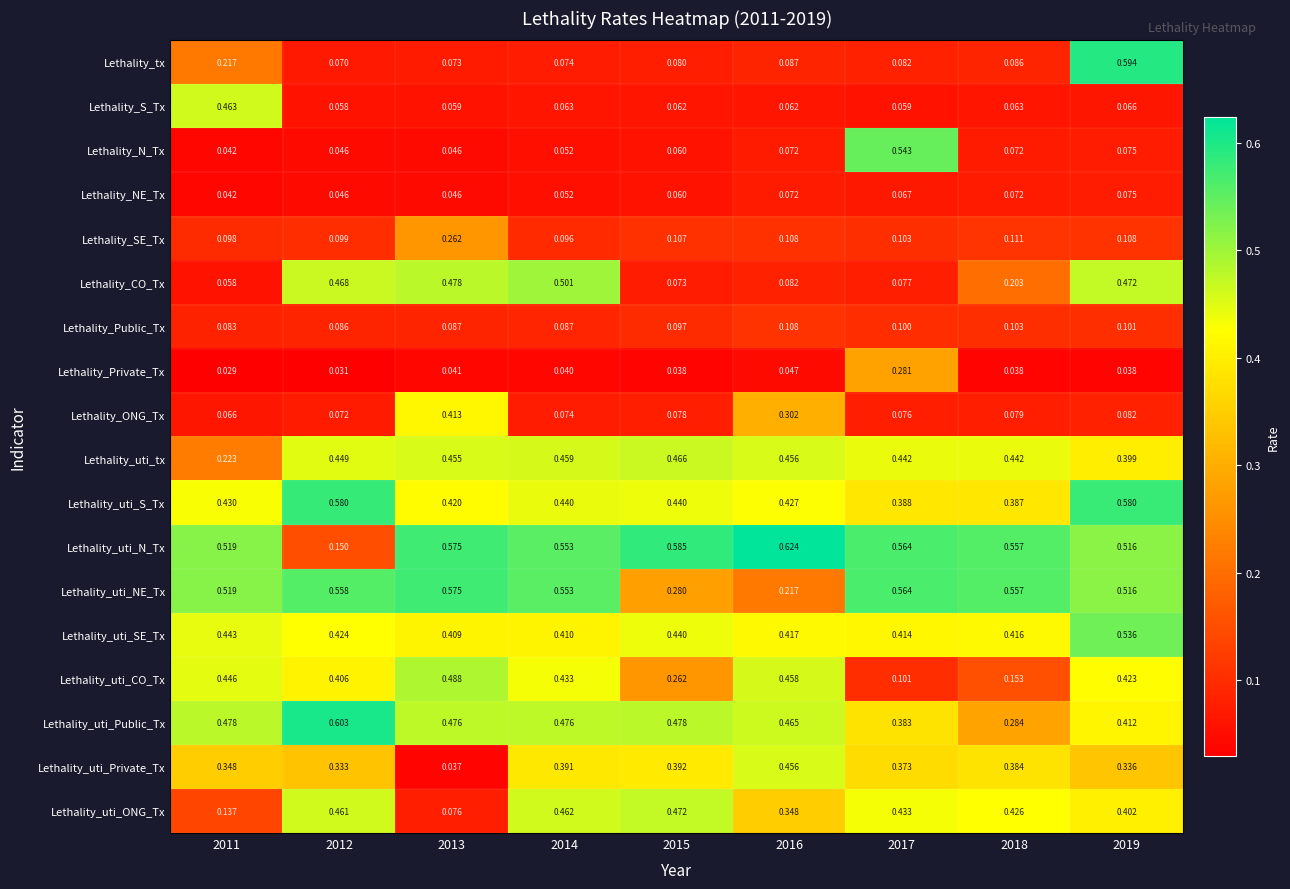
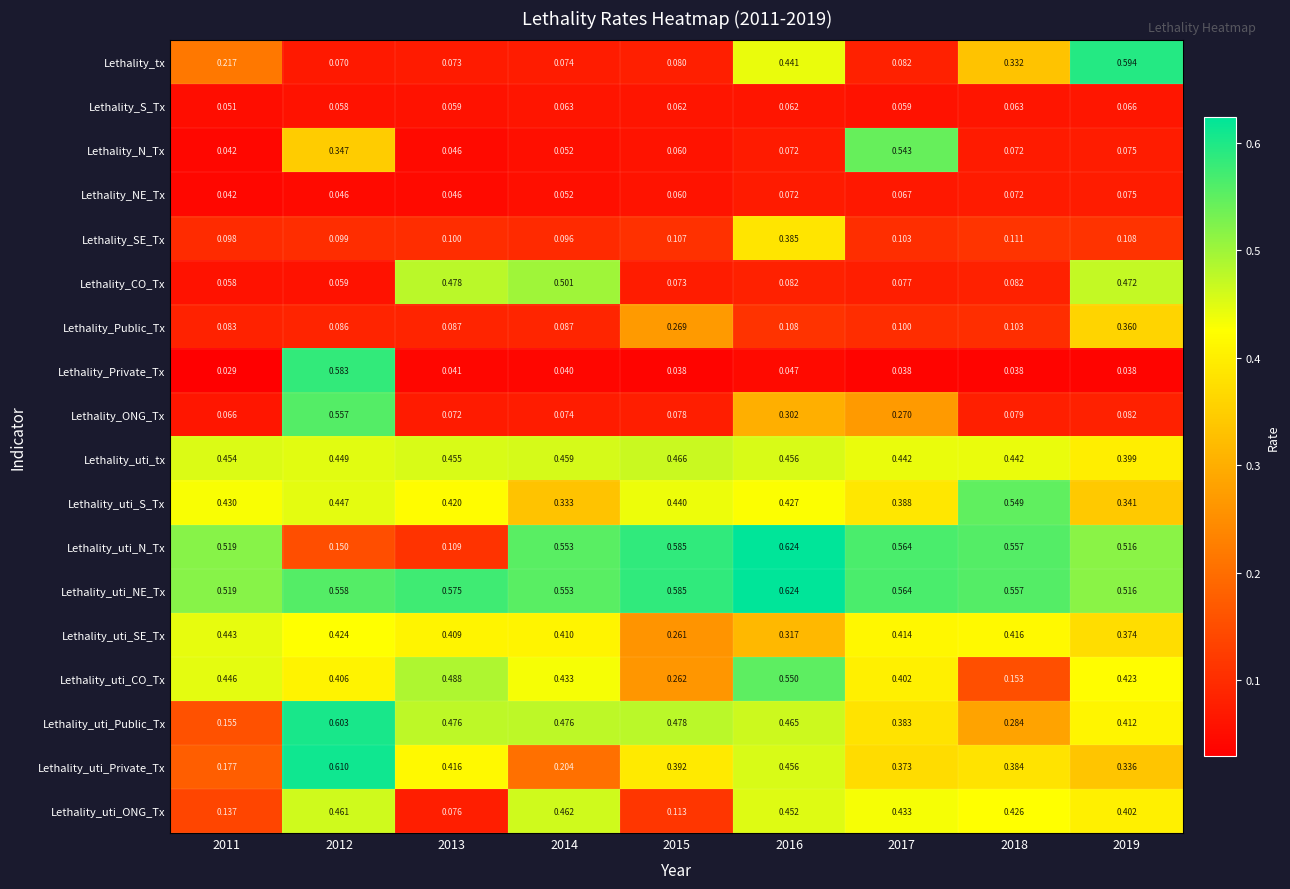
Lethality_tx, 2016: 0.087 -> 0.441
Lethality_tx, 2018: 0.086 -> 0.332
Lethality_S_Tx, 2011: 0.463 -> 0.051
Lethality_N_Tx, 2012: 0.046 -> 0.347
Lethality_SE_Tx, 2013: 0.262 -> 0.100
Lethality_SE_Tx, 2016: 0.108 -> 0.385
Lethality_CO_Tx, 2012: 0.468 -> 0.059
Lethality_CO_Tx, 2018: 0.203 -> 0.082
Lethality_Public_Tx, 2015: 0.097 -> 0.269
Lethality_Public_Tx, 2019: 0.101 -> 0.360
Lethality_Private_Tx, 2012: 0.031 -> 0.583
Lethality_Private_Tx, 2017: 0.281 -> 0.038
Lethality_ONG_Tx, 2012: 0.072 -> 0.557
Lethality_ONG_Tx, 2013: 0.413 -> 0.072
Lethality_ONG_Tx, 2017: 0.076 -> 0.270
Lethality_uti_tx, 2011: 0.223 -> 0.454
Lethality_uti_S_Tx, 2012: 0.580 -> 0.447
Lethality_uti_S_Tx, 2014: 0.440 -> 0.333
Lethality_uti_S_Tx, 2018: 0.387 -> 0.549
Lethality_uti_S_Tx, 2019: 0.580 -> 0.341
Lethality_uti_N_Tx, 2013: 0.575 -> 0.109
Lethality_uti_NE_Tx, 2015: 0.280 -> 0.585
Lethality_uti_NE_Tx, 2016: 0.217 -> 0.624
Lethality_uti_SE_Tx, 2015: 0.440 -> 0.261
Lethality_uti_SE_Tx, 2016: 0.417 -> 0.317
Lethality_uti_SE_Tx, 2019: 0.536 -> 0.374
Lethality_uti_CO_Tx, 2016: 0.458 -> 0.550
Lethality_uti_CO_Tx, 2017: 0.101 -> 0.402
Lethality_uti_Public_Tx, 2011: 0.478 -> 0.155
Lethality_uti_Private_Tx, 2011: 0.348 -> 0.177
Lethality_uti_Private_Tx, 2012: 0.333 -> 0.610
Lethality_uti_Private_Tx, 2013: 0.037 -> 0.416
Lethality_uti_Private_Tx, 2014: 0.391 -> 0.204
Lethality_uti_ONG_Tx, 2015: 0.472 -> 0.113
Lethality_uti_ONG_Tx, 2016: 0.348 -> 0.452
